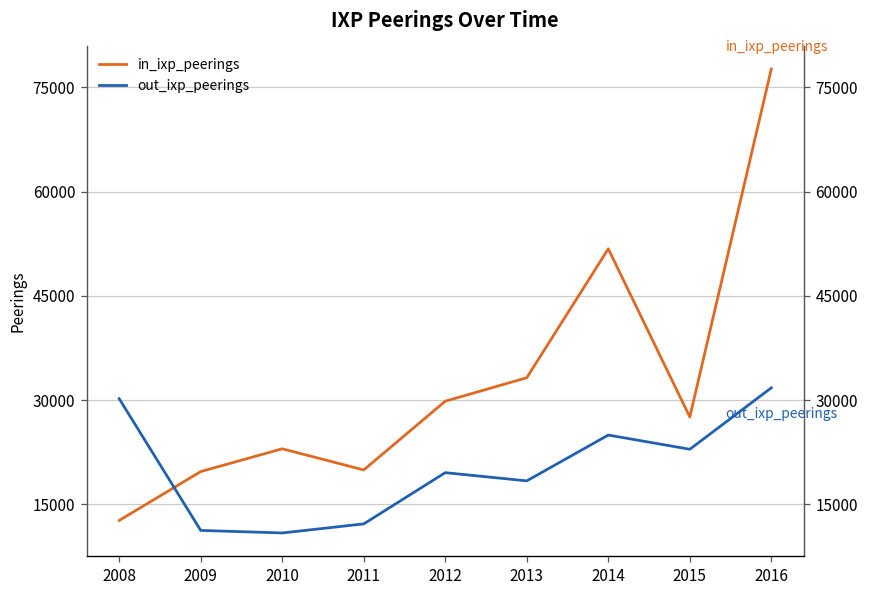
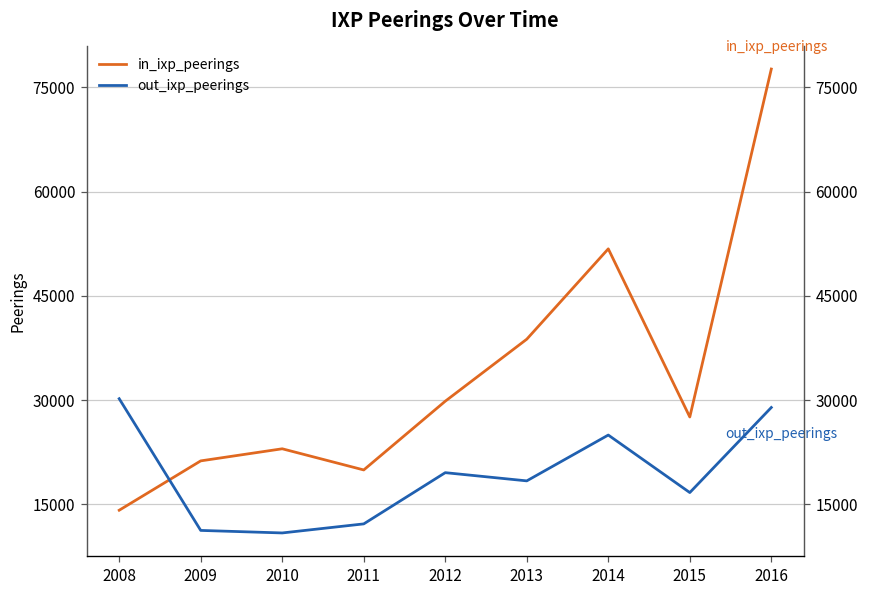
in_ixp_peerings, 2008: 13000 -> 14000
in_ixp_peerings, 2009: 20000 -> 21000
in_ixp_peerings, 2013: 33000 -> 39000
out_ixp_peerings, 2015: 23000 -> 17000
out_ixp_peerings, 2016: 32000 -> 29000
